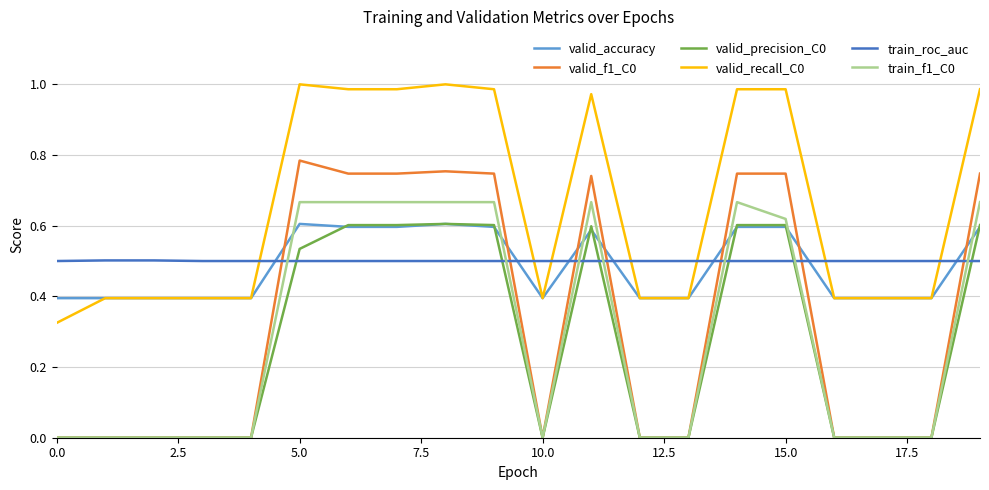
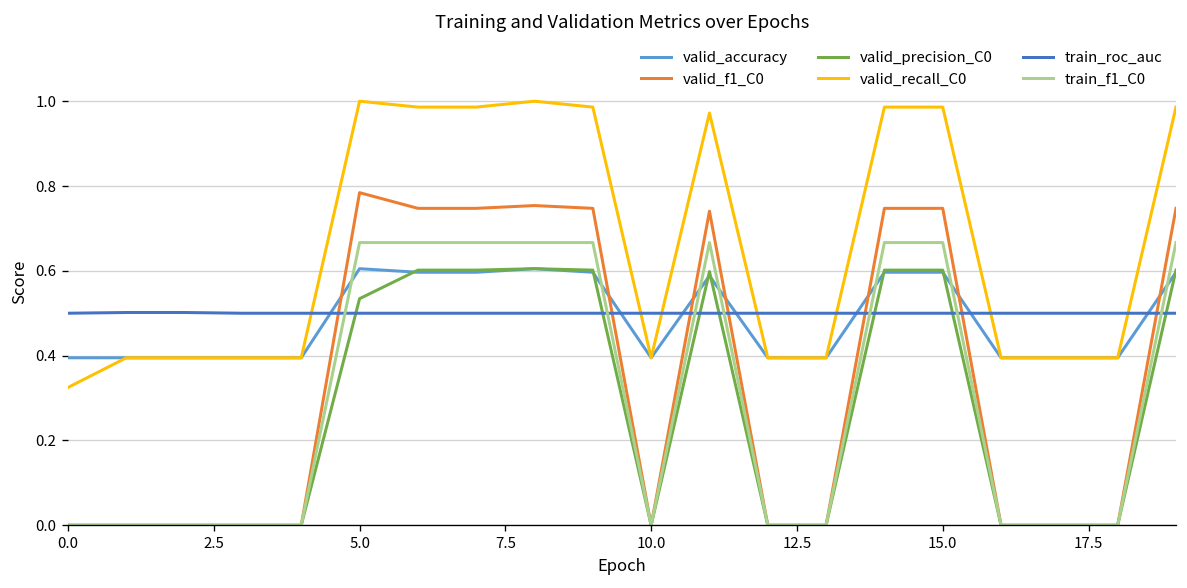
train_f1_C0, 15.0: 0.62 -> 0.67
